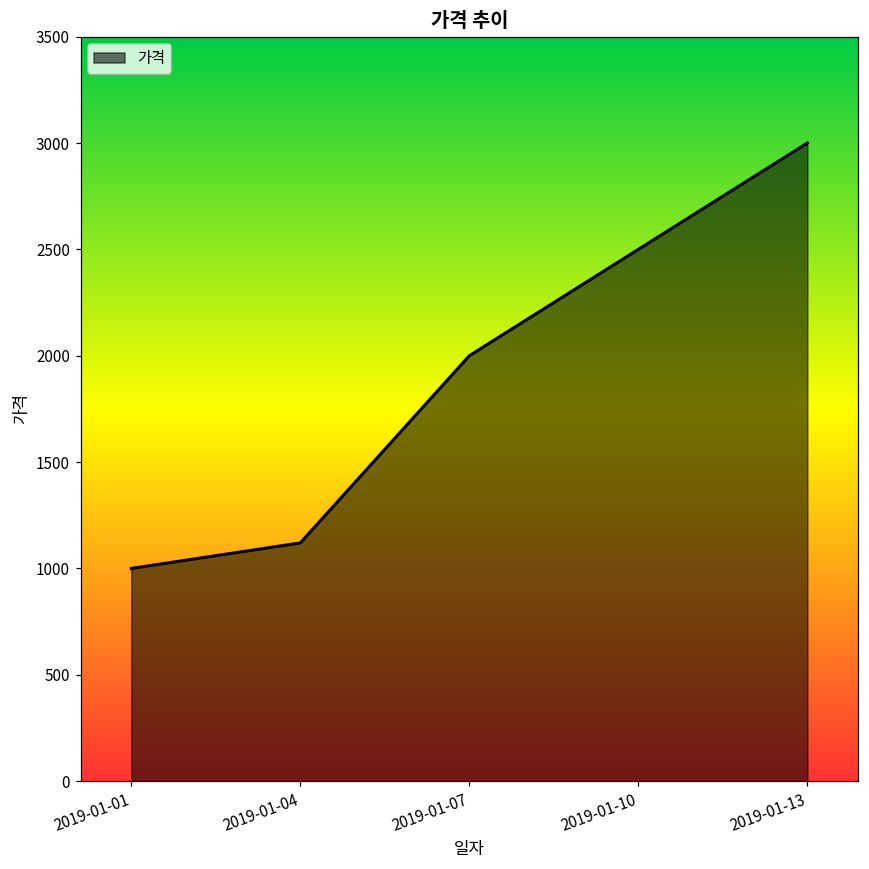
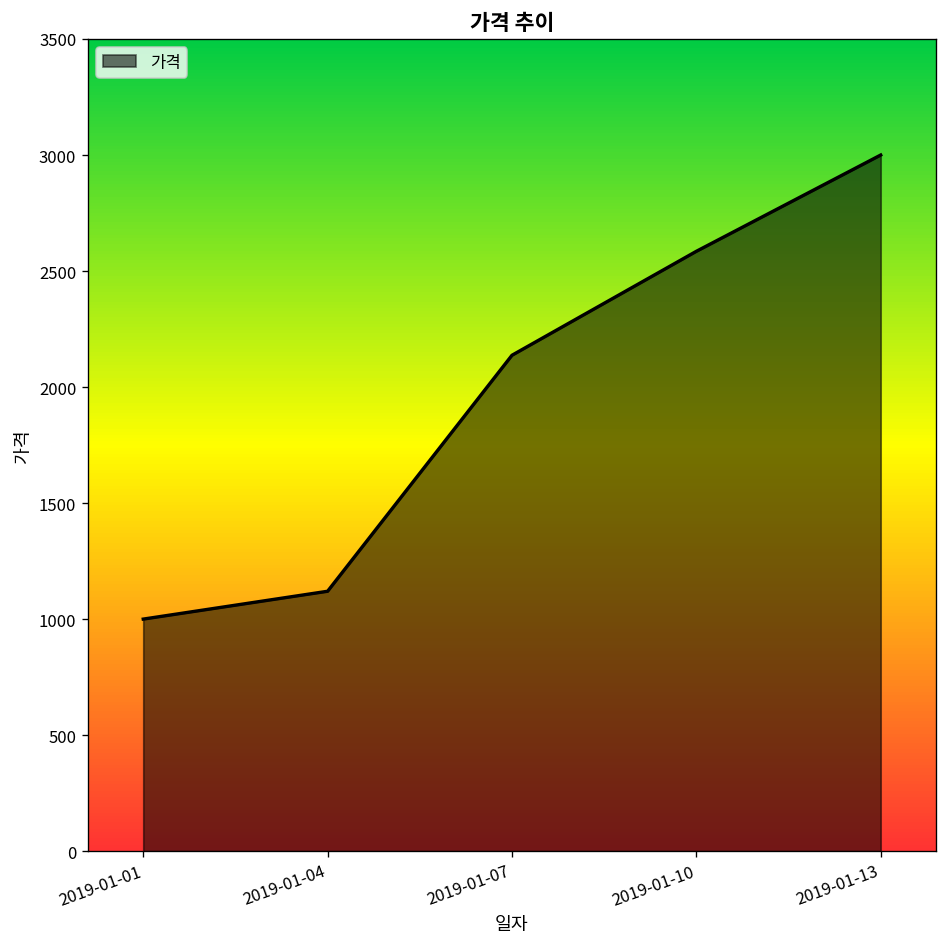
2019-01-07: 2000 -> 2140
2019-01-10: 2500 -> 2590
